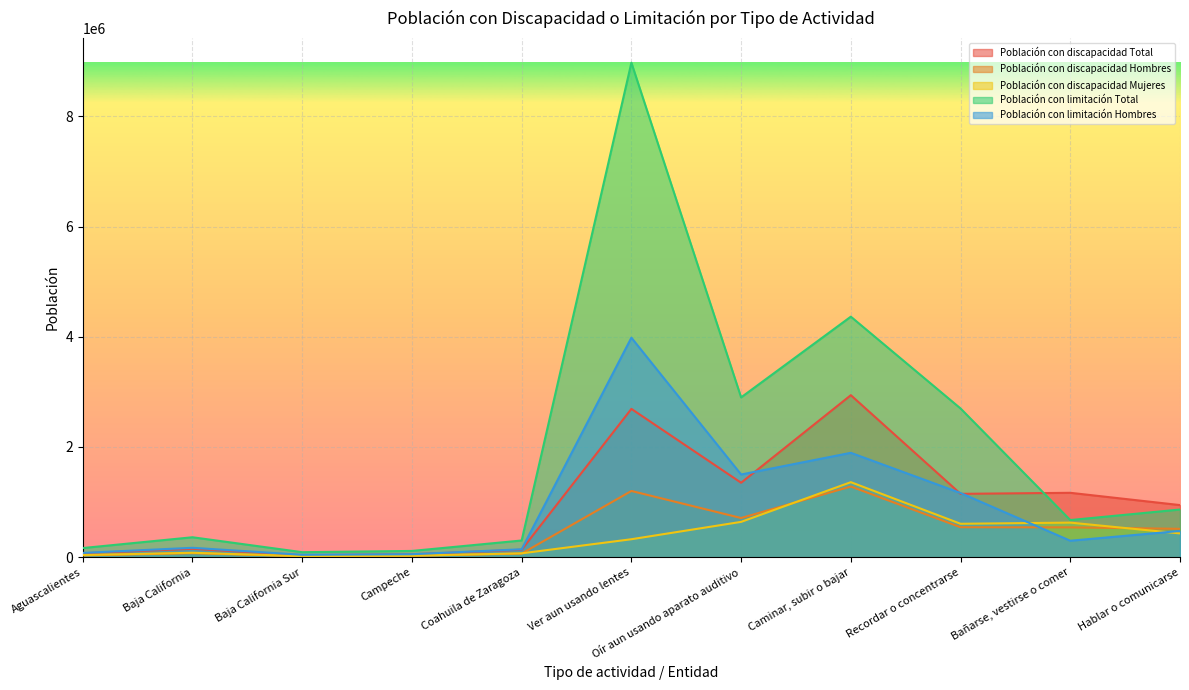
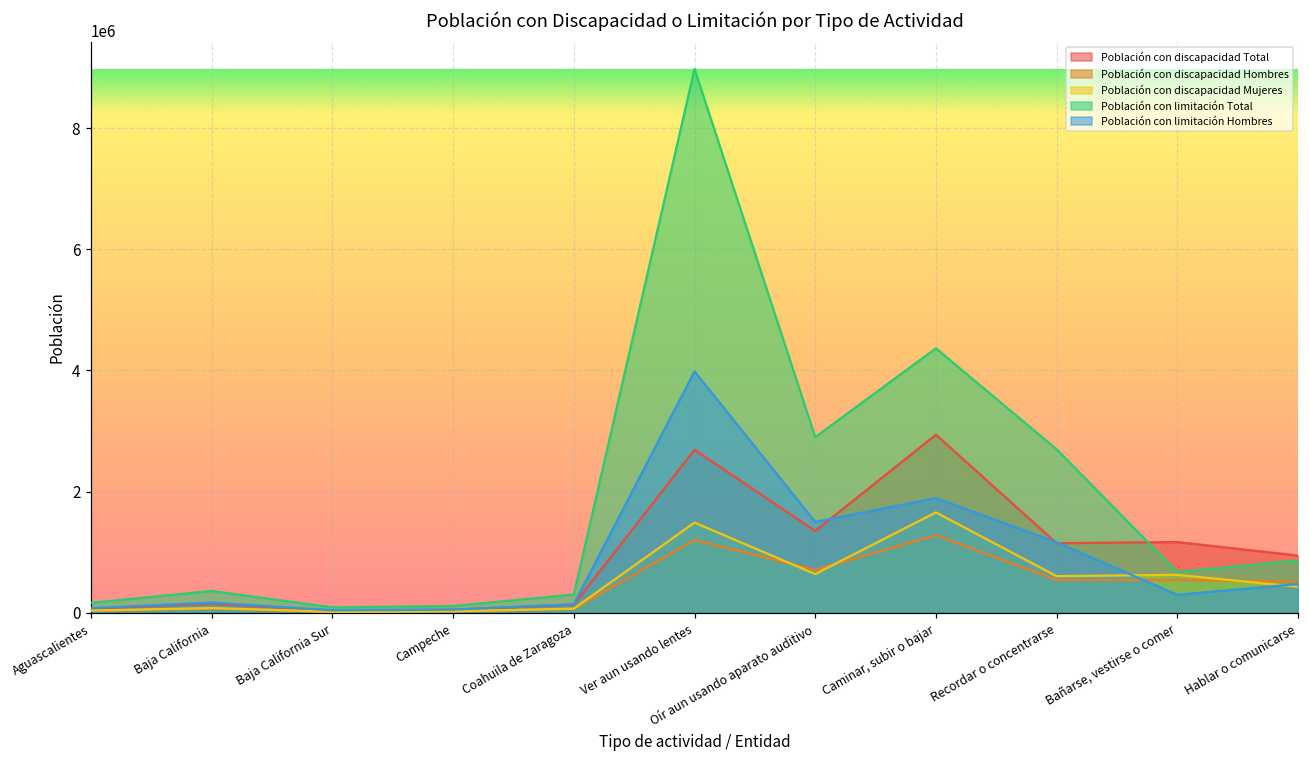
Población con discapacidad Mujeres, Ver aun usando lentes: 300000 -> 1500000
Población con discapacidad Mujeres, Caminar, subir o bajar: 1400000 -> 1700000
